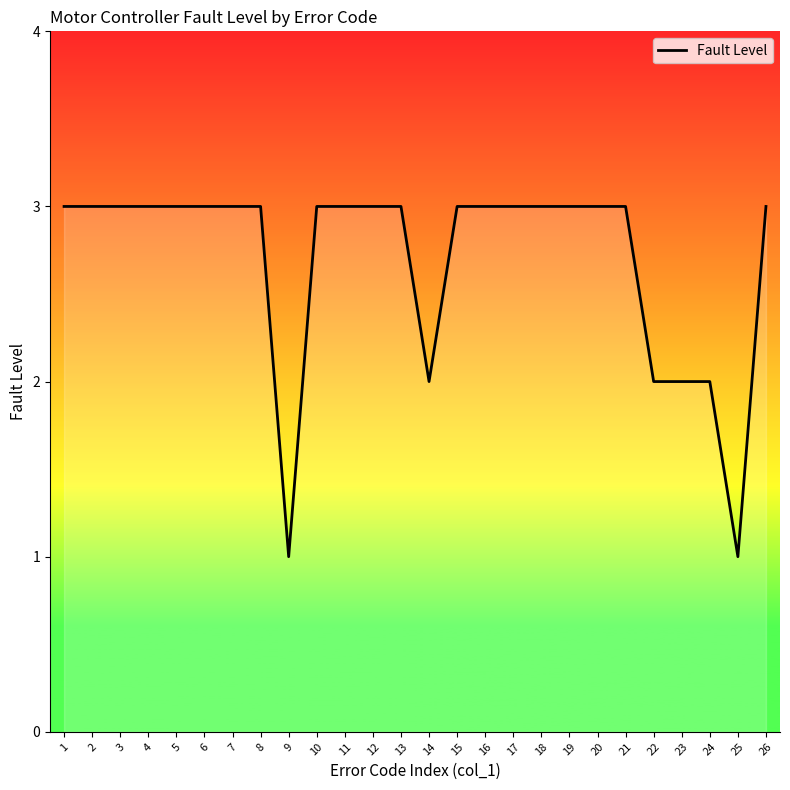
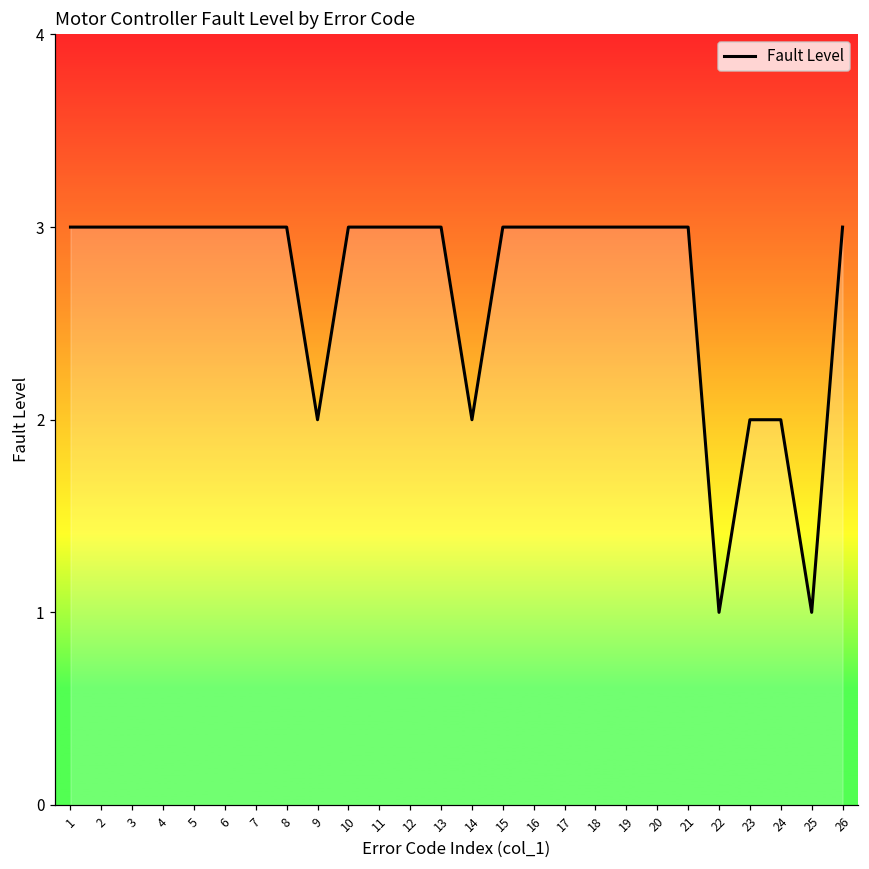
9: 1 -> 2
22: 2 -> 1
